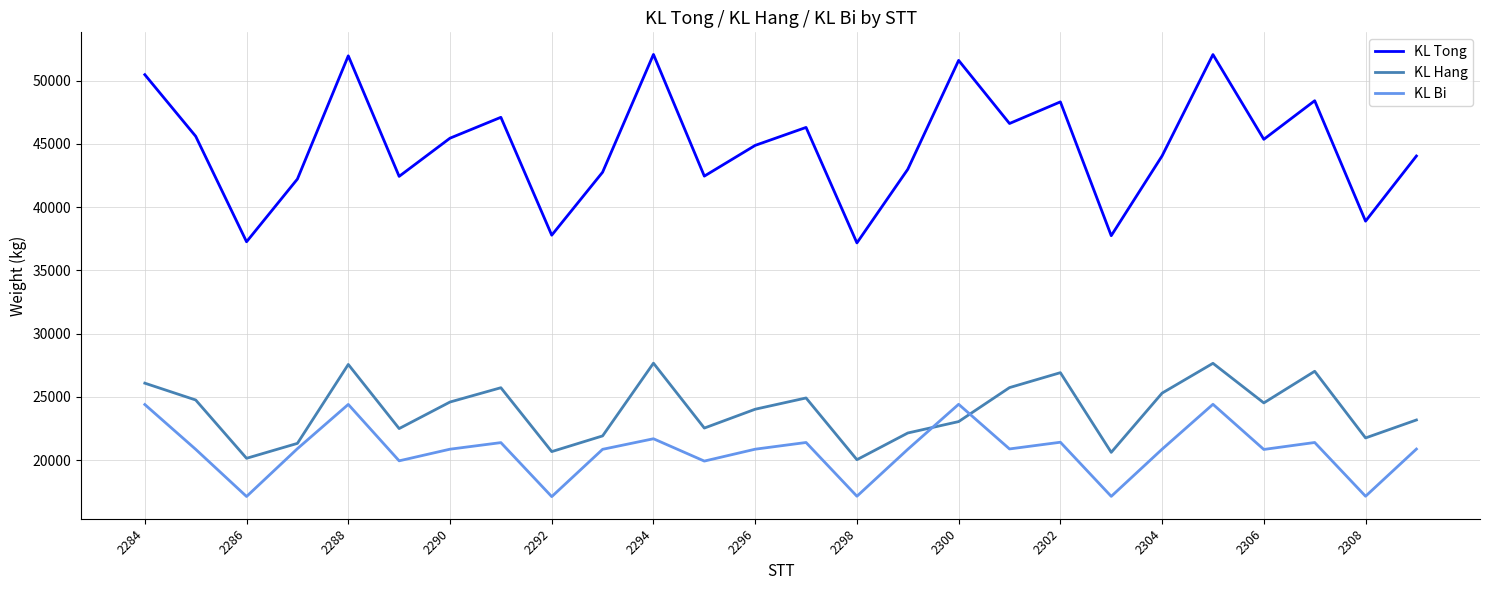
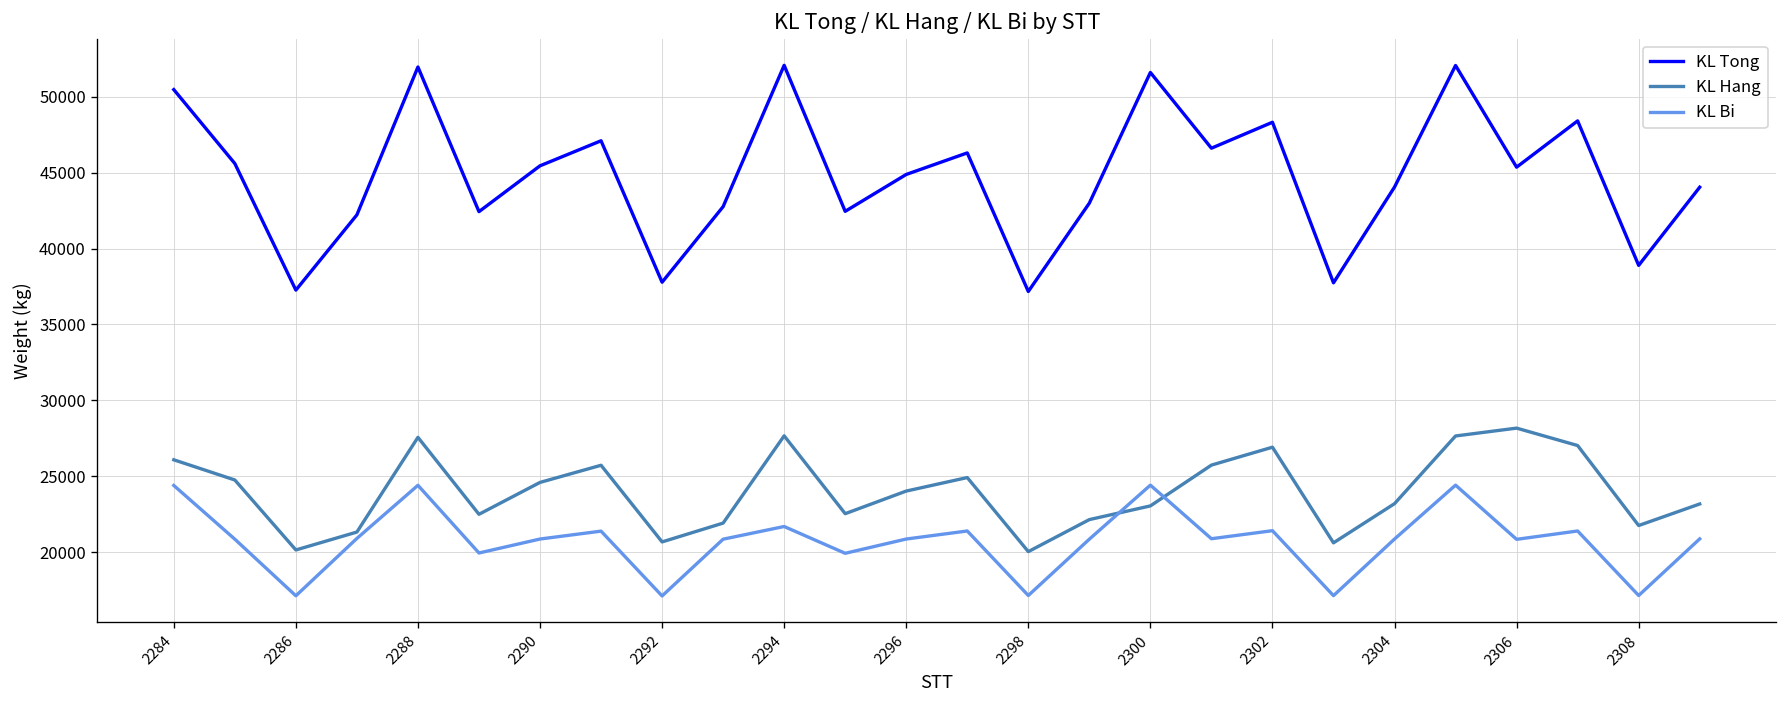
KL Hang, 2304: 25300 -> 23200
KL Hang, 2306: 24500 -> 28200
